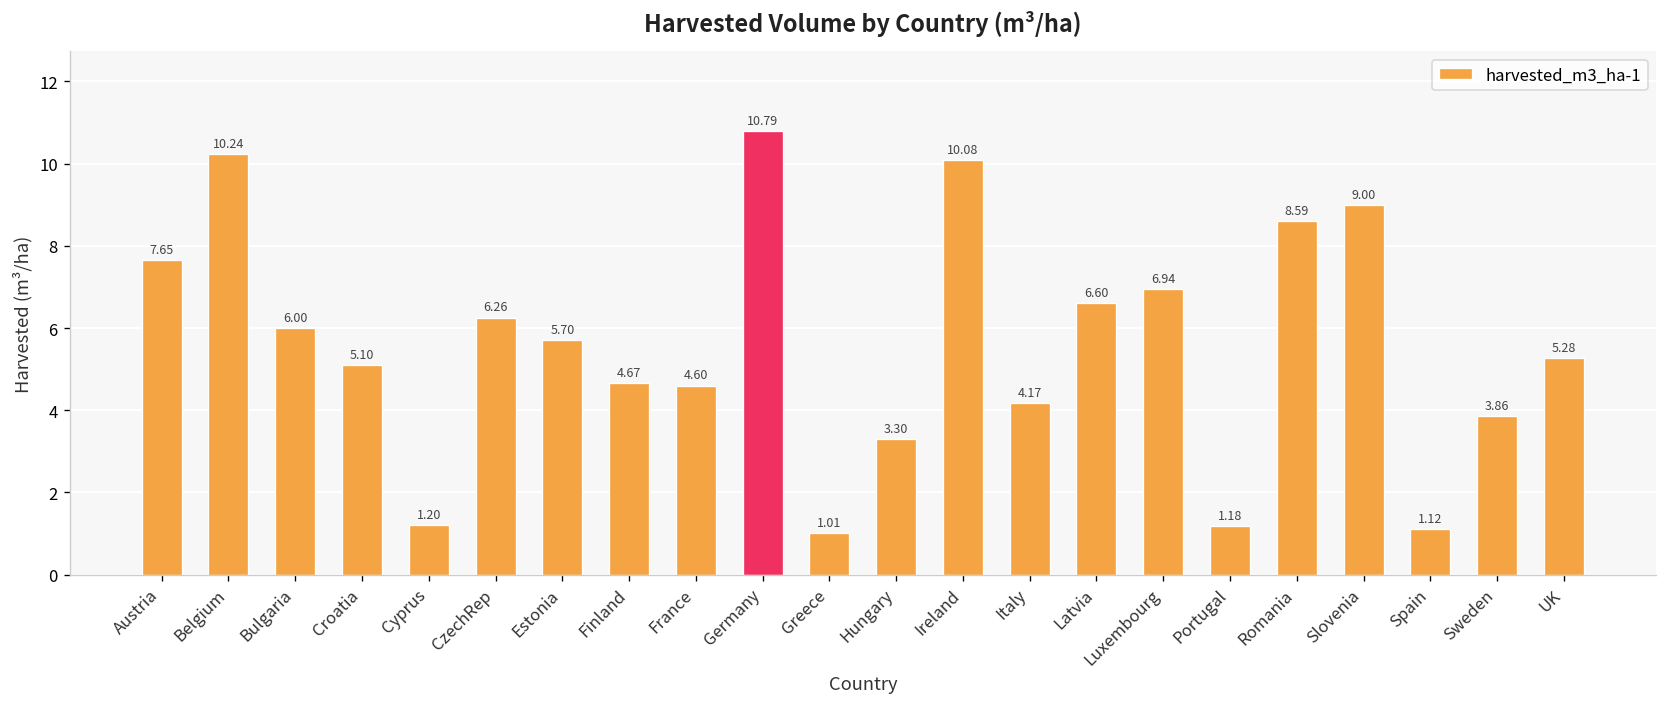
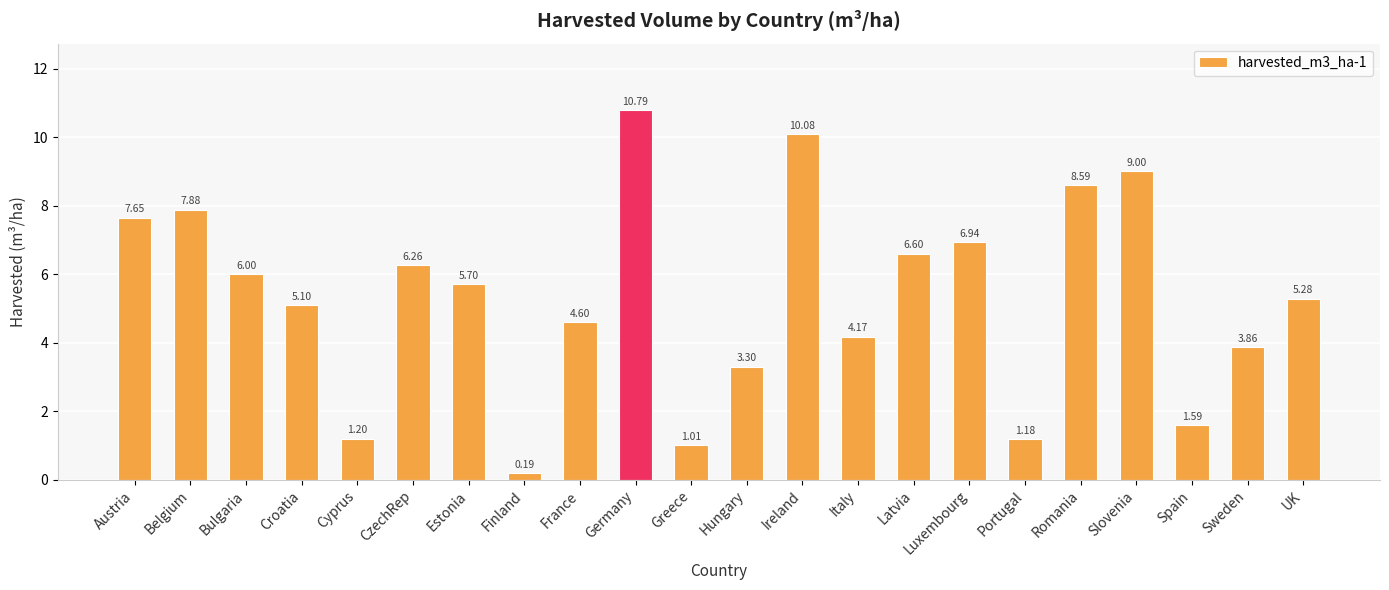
Belgium: 10.24 -> 7.88
Finland: 4.67 -> 0.19
Spain: 1.12 -> 1.59
